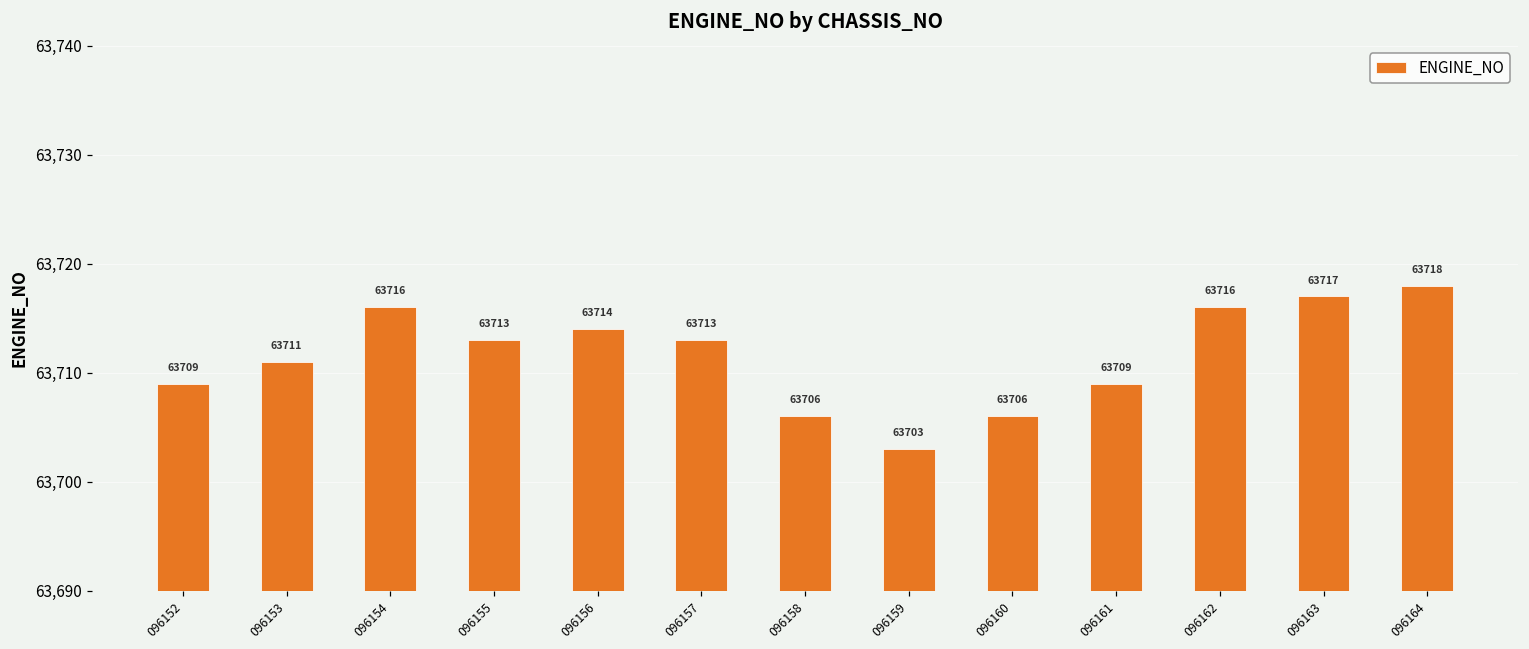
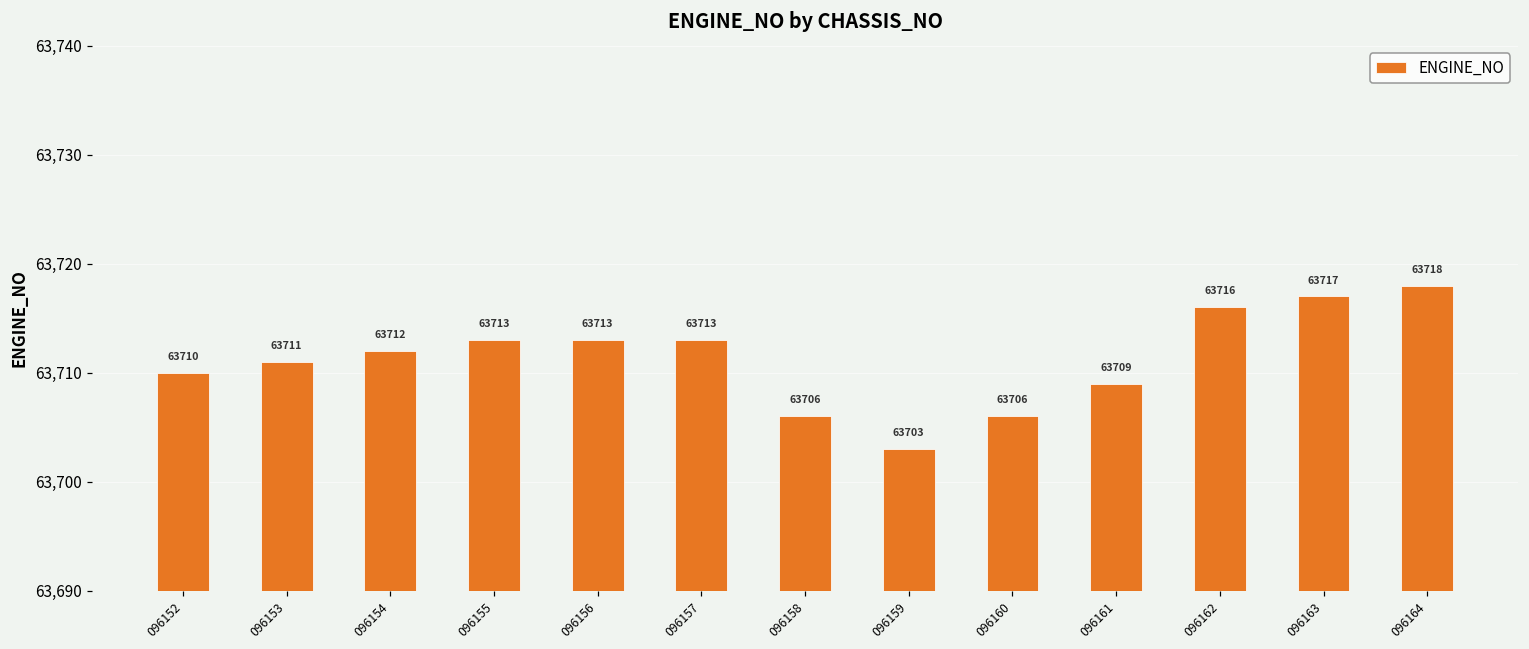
096152: 63709 -> 63710
096154: 63716 -> 63712
096156: 63714 -> 63713
